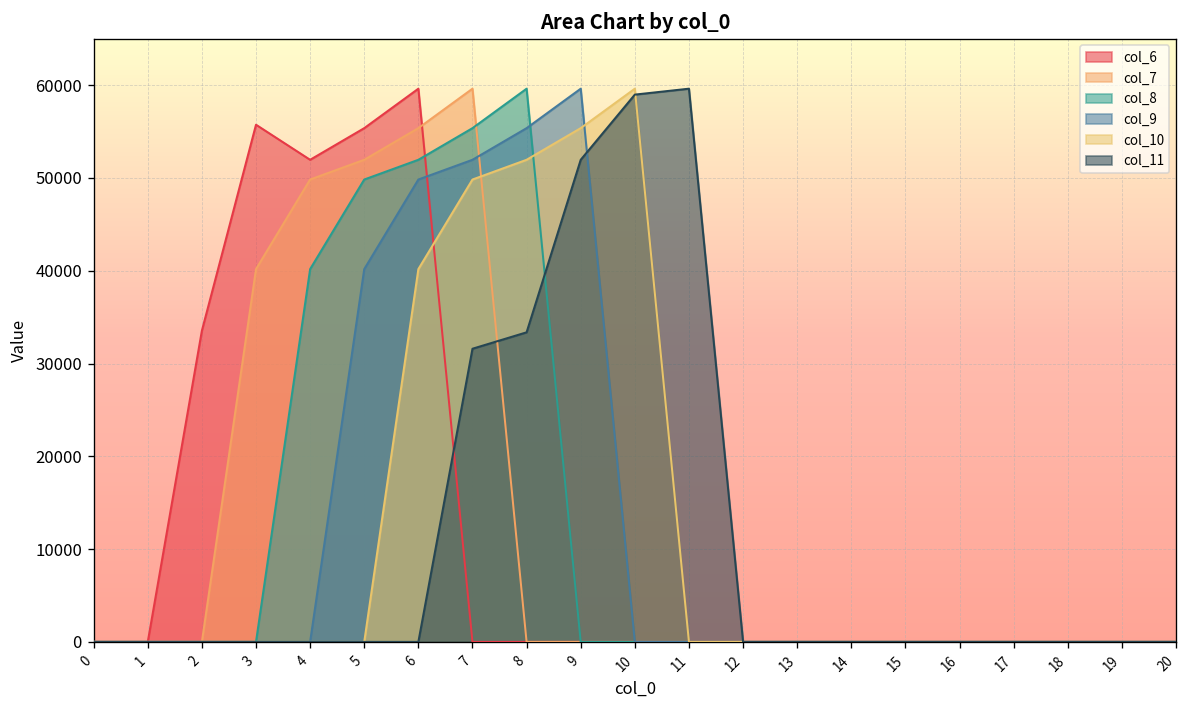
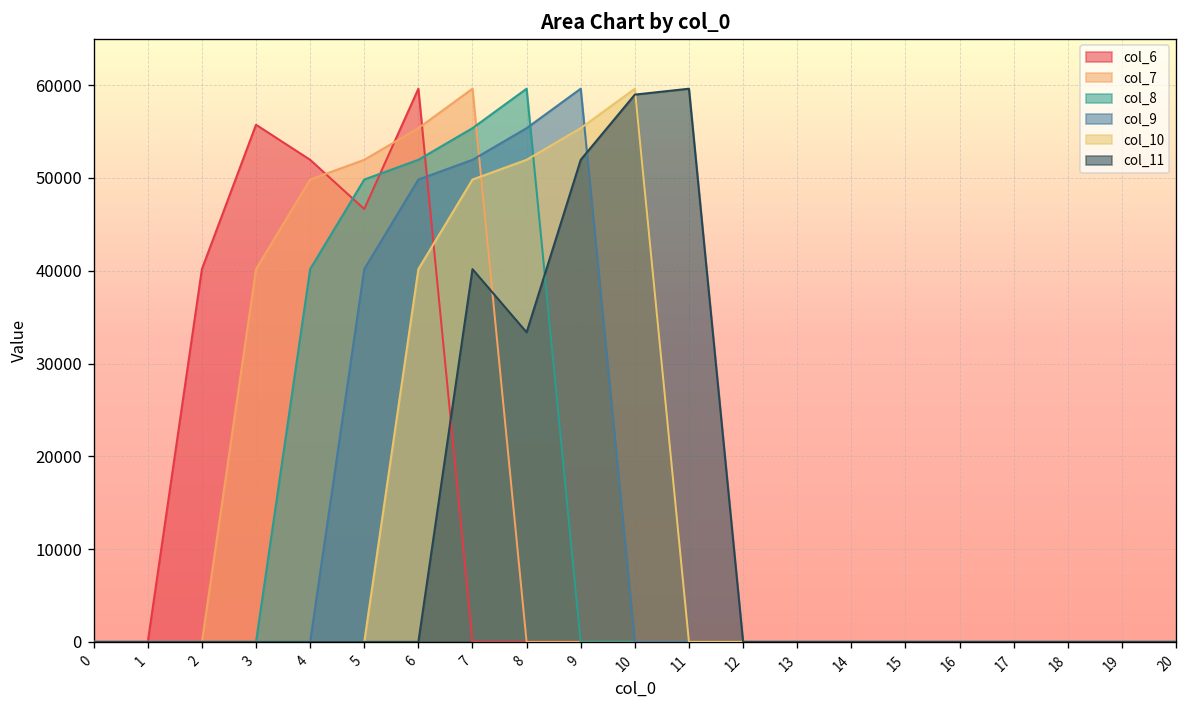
col_6, 2: 34000 -> 40000
col_6, 5: 55000 -> 47000
col_11, 7: 32000 -> 40000
